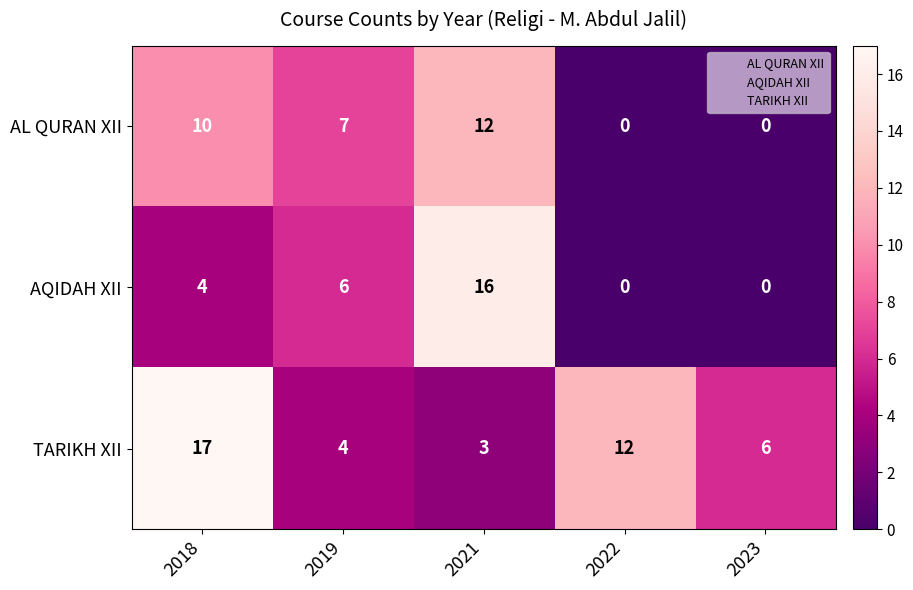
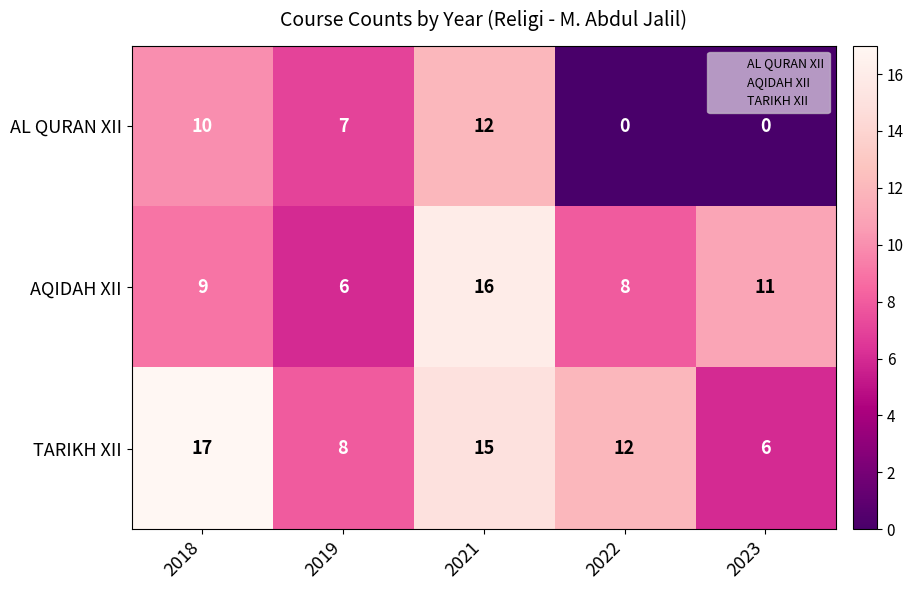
AQIDAH XII, 2018: 4 -> 9
AQIDAH XII, 2022: 0 -> 8
AQIDAH XII, 2023: 0 -> 11
TARIKH XII, 2019: 4 -> 8
TARIKH XII, 2021: 3 -> 15
